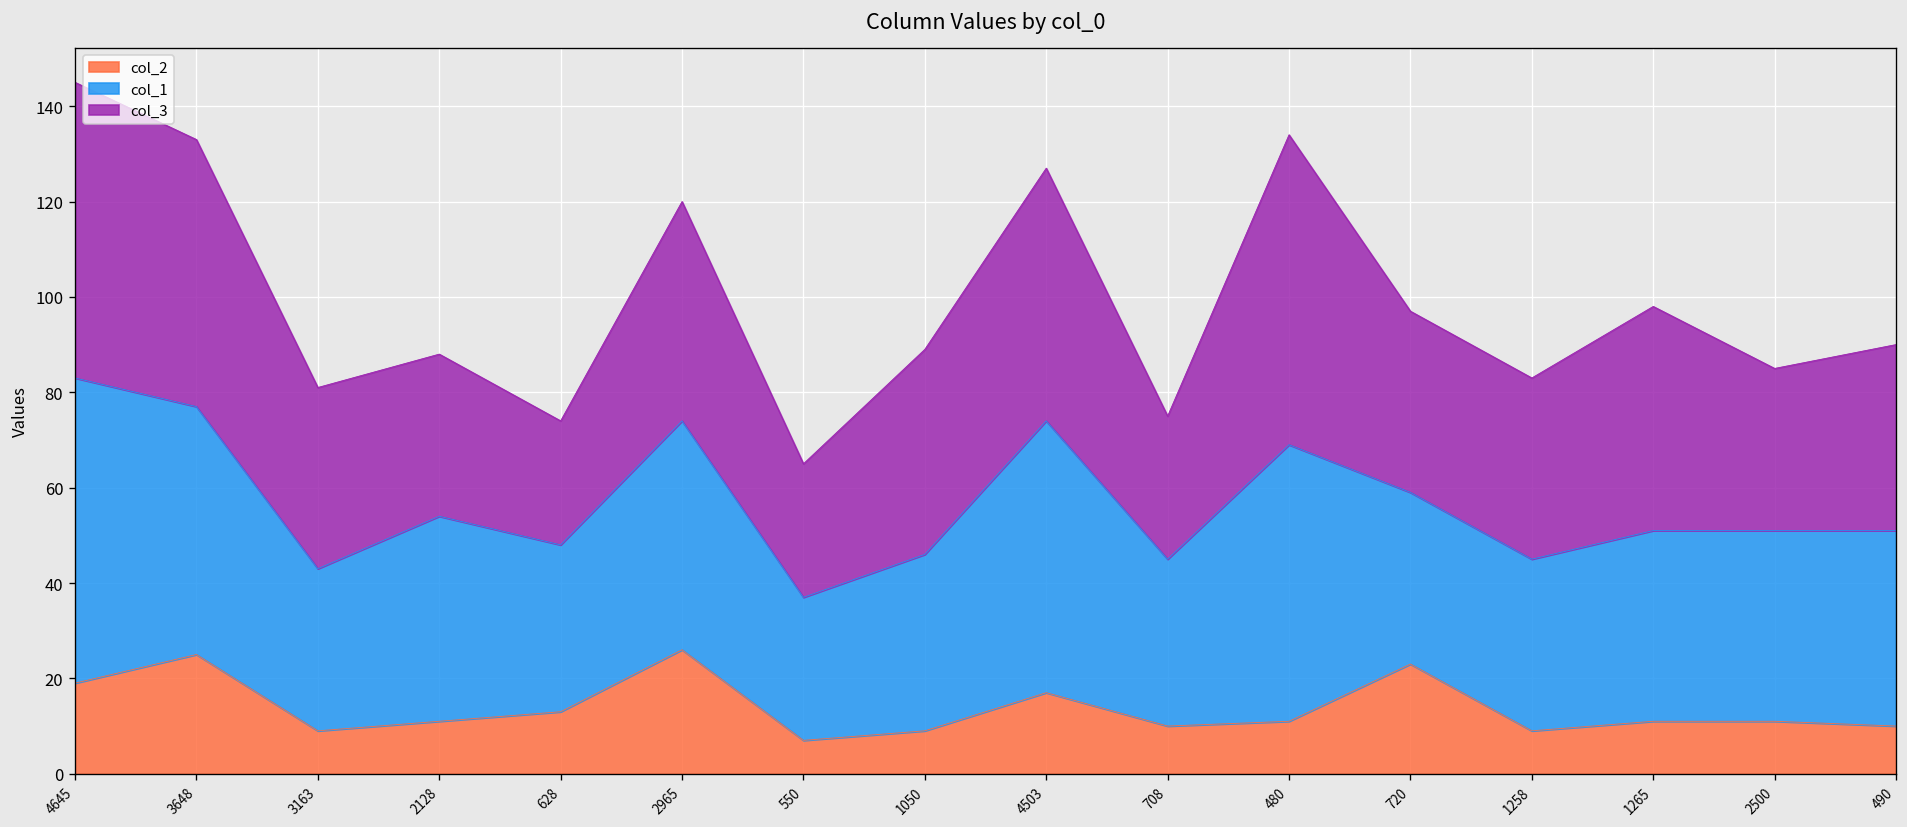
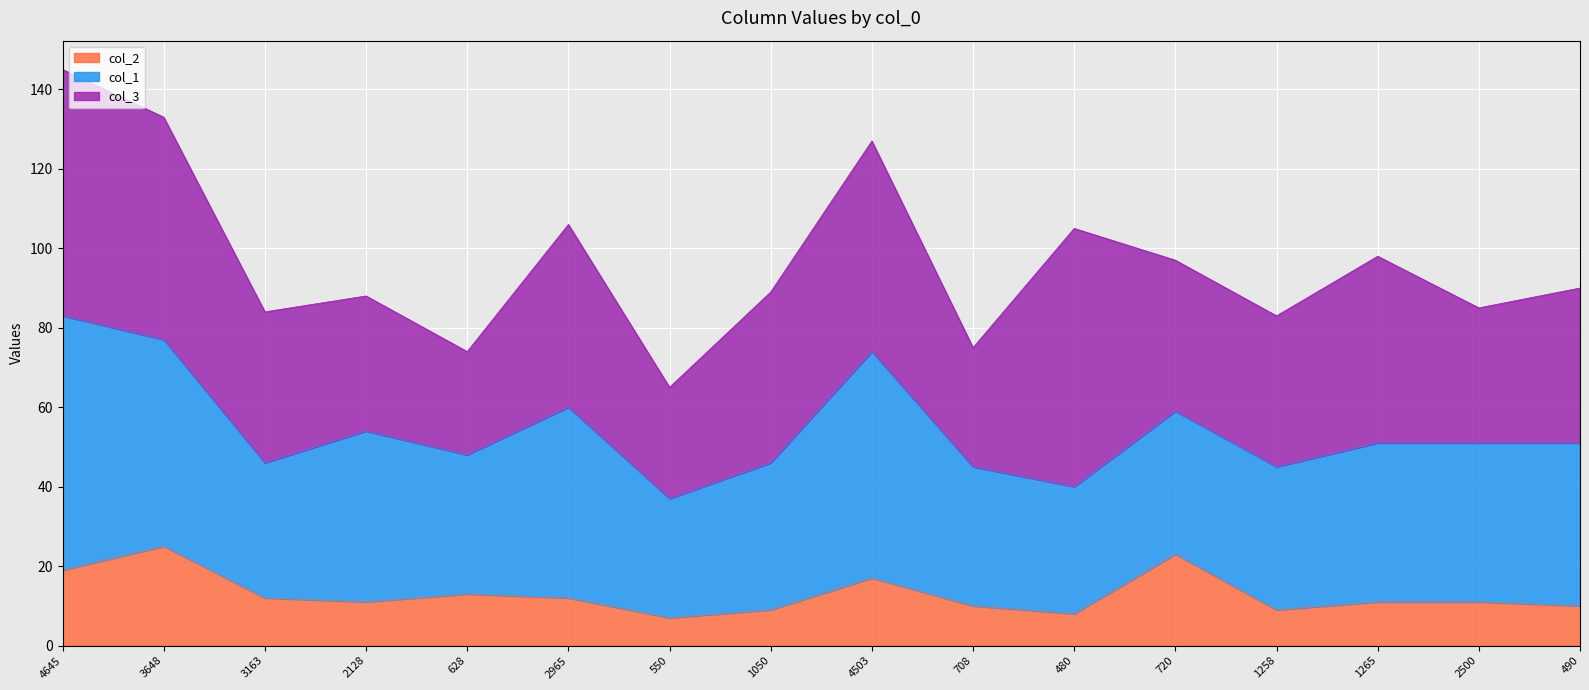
col_2, 3163: 9 -> 12
col_2, 2965: 26 -> 12
col_2, 480: 11 -> 8
col_1, 480: 58 -> 32
